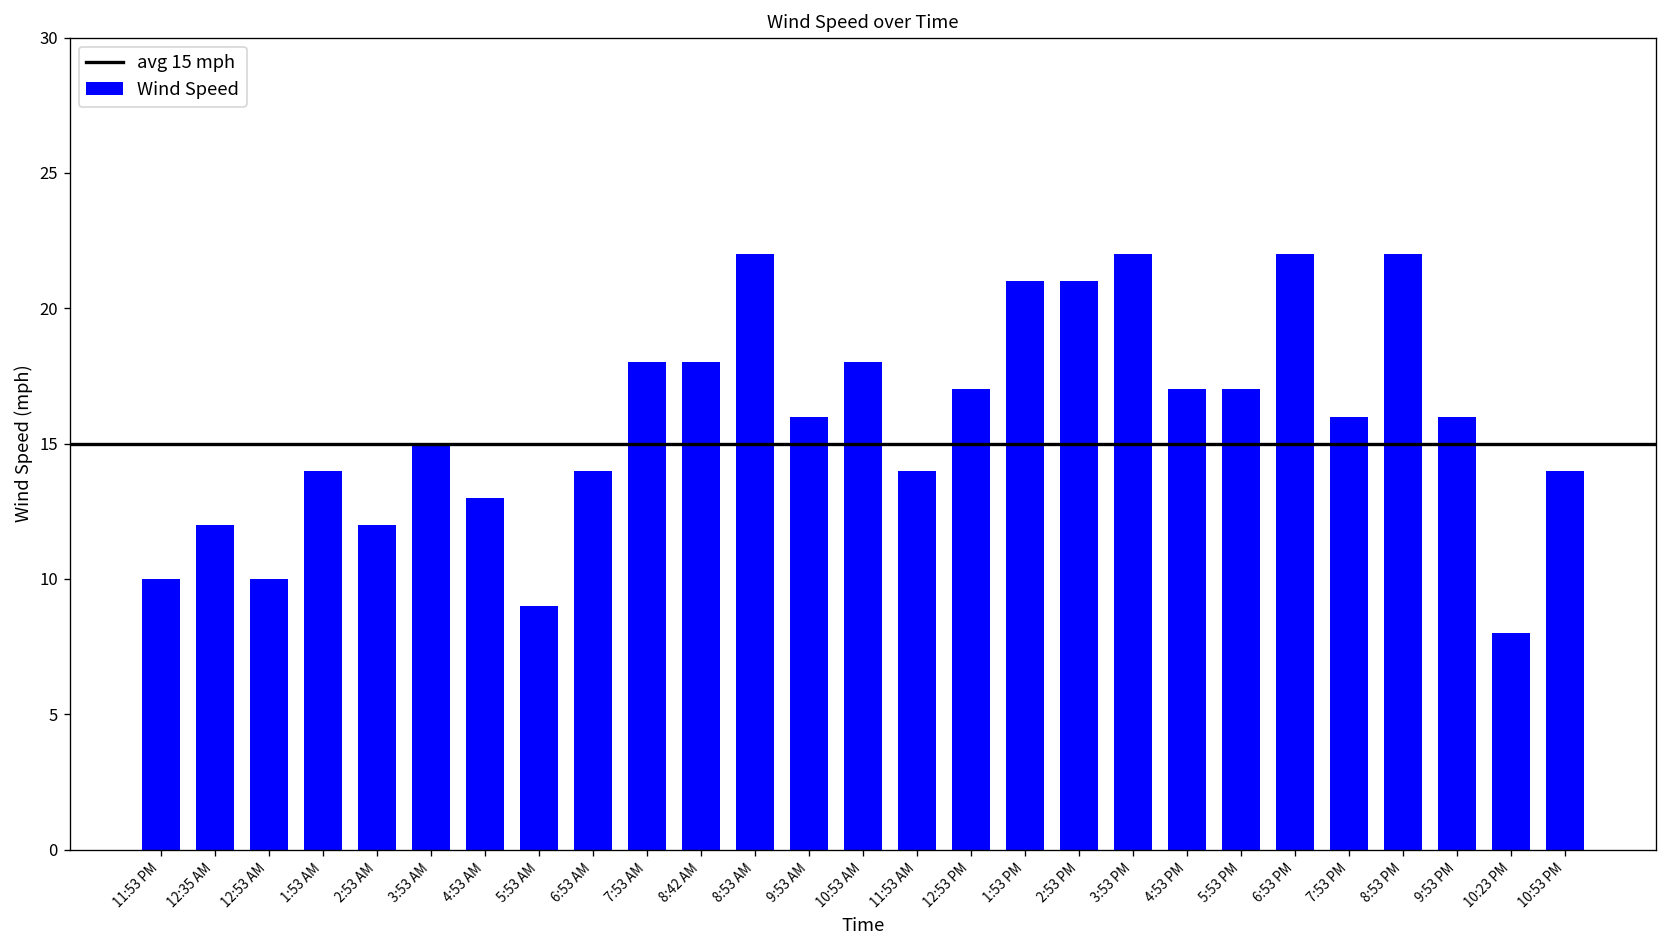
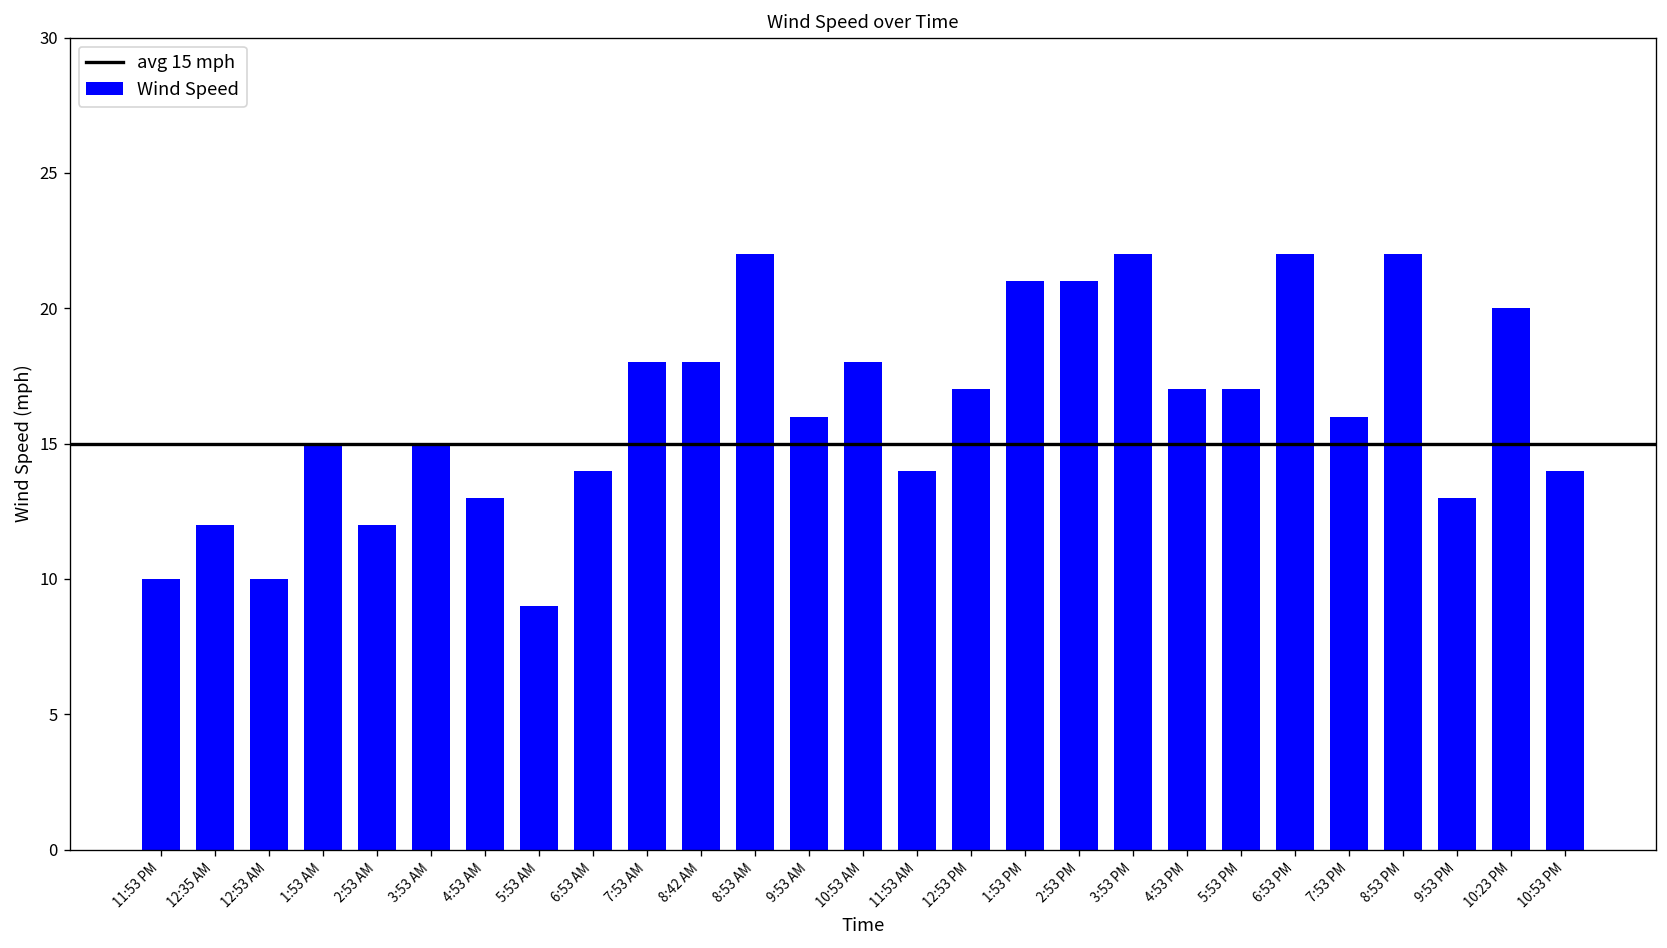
1:53 AM: 14 -> 15
9:53 PM: 16 -> 13
10:23 PM: 8 -> 20
